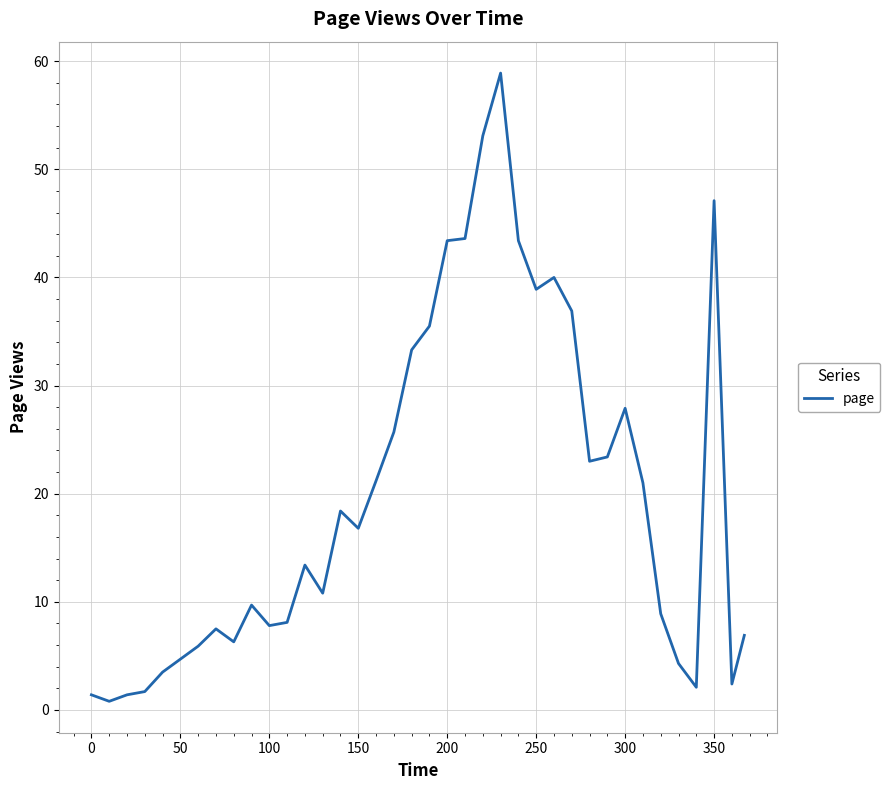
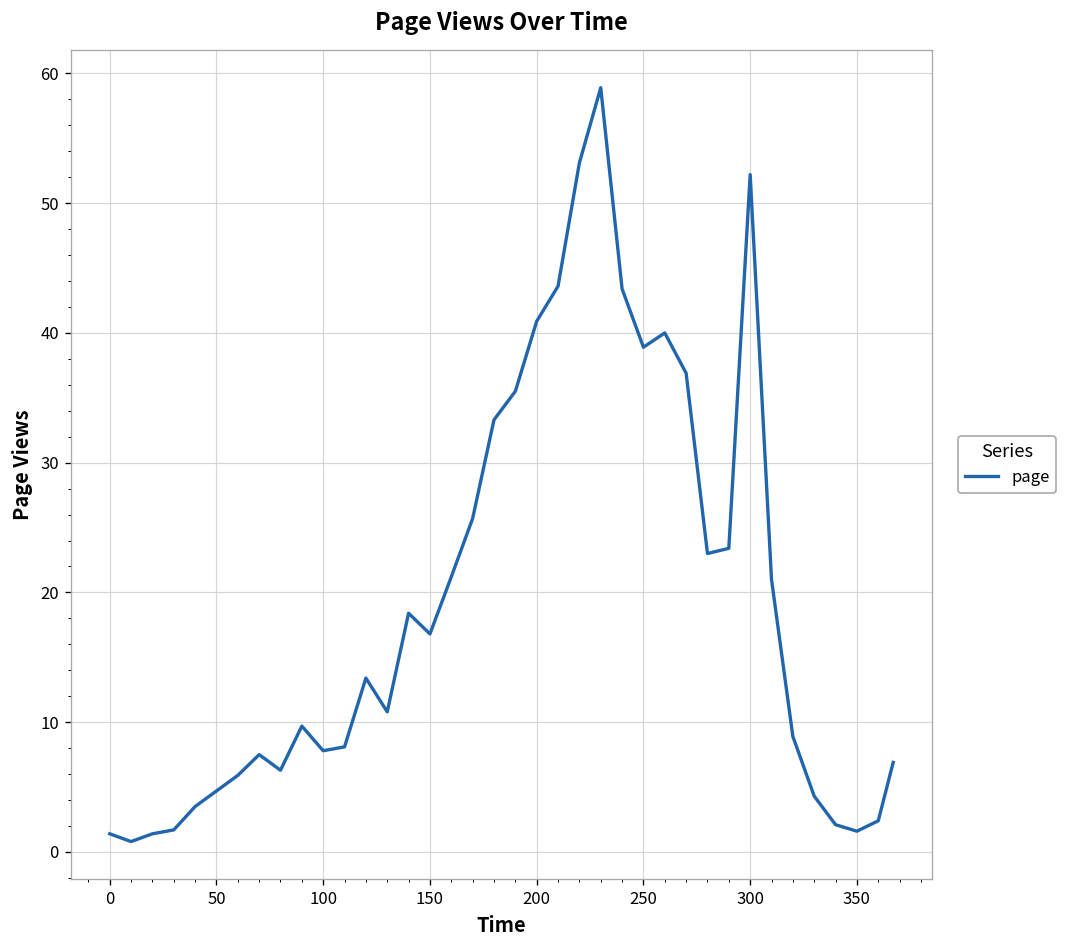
200: 43.4 -> 40.9
300: 27.9 -> 52.2
350: 47.1 -> 1.6
